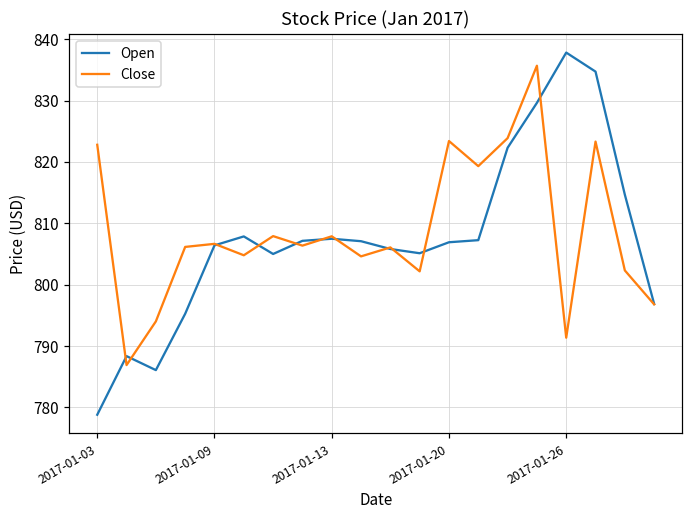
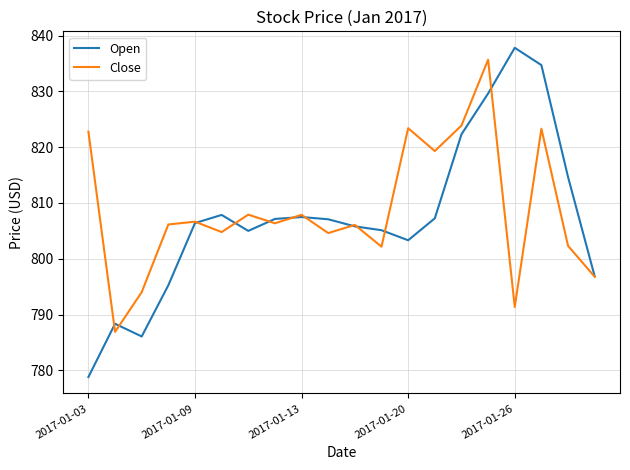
Open, 2017-01-20: 807 -> 803
